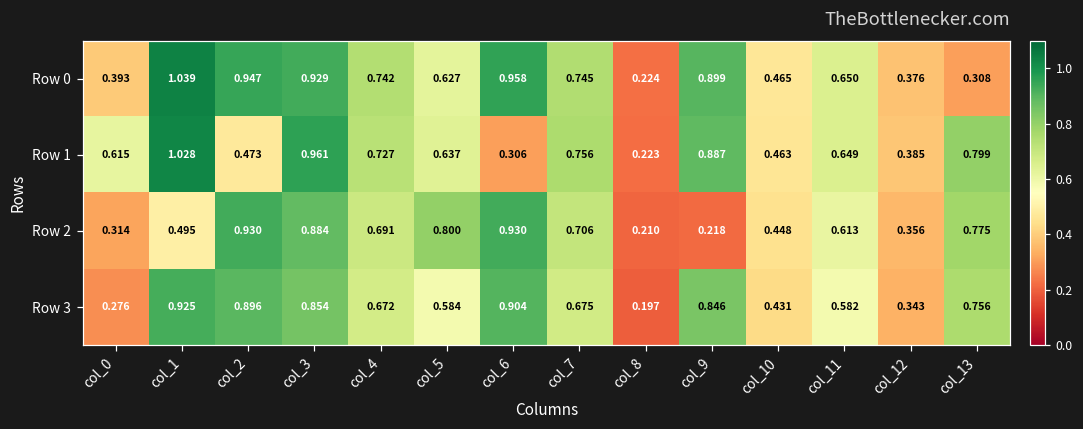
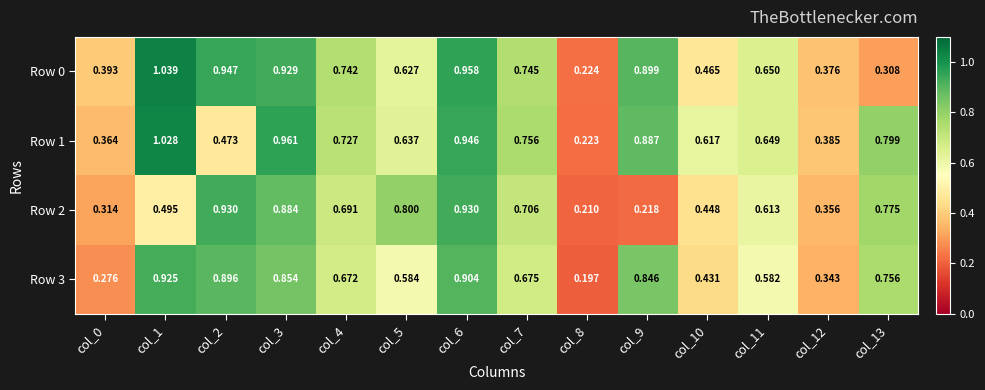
Row 1, col_0: 0.615 -> 0.364
Row 1, col_6: 0.306 -> 0.946
Row 1, col_10: 0.463 -> 0.617
